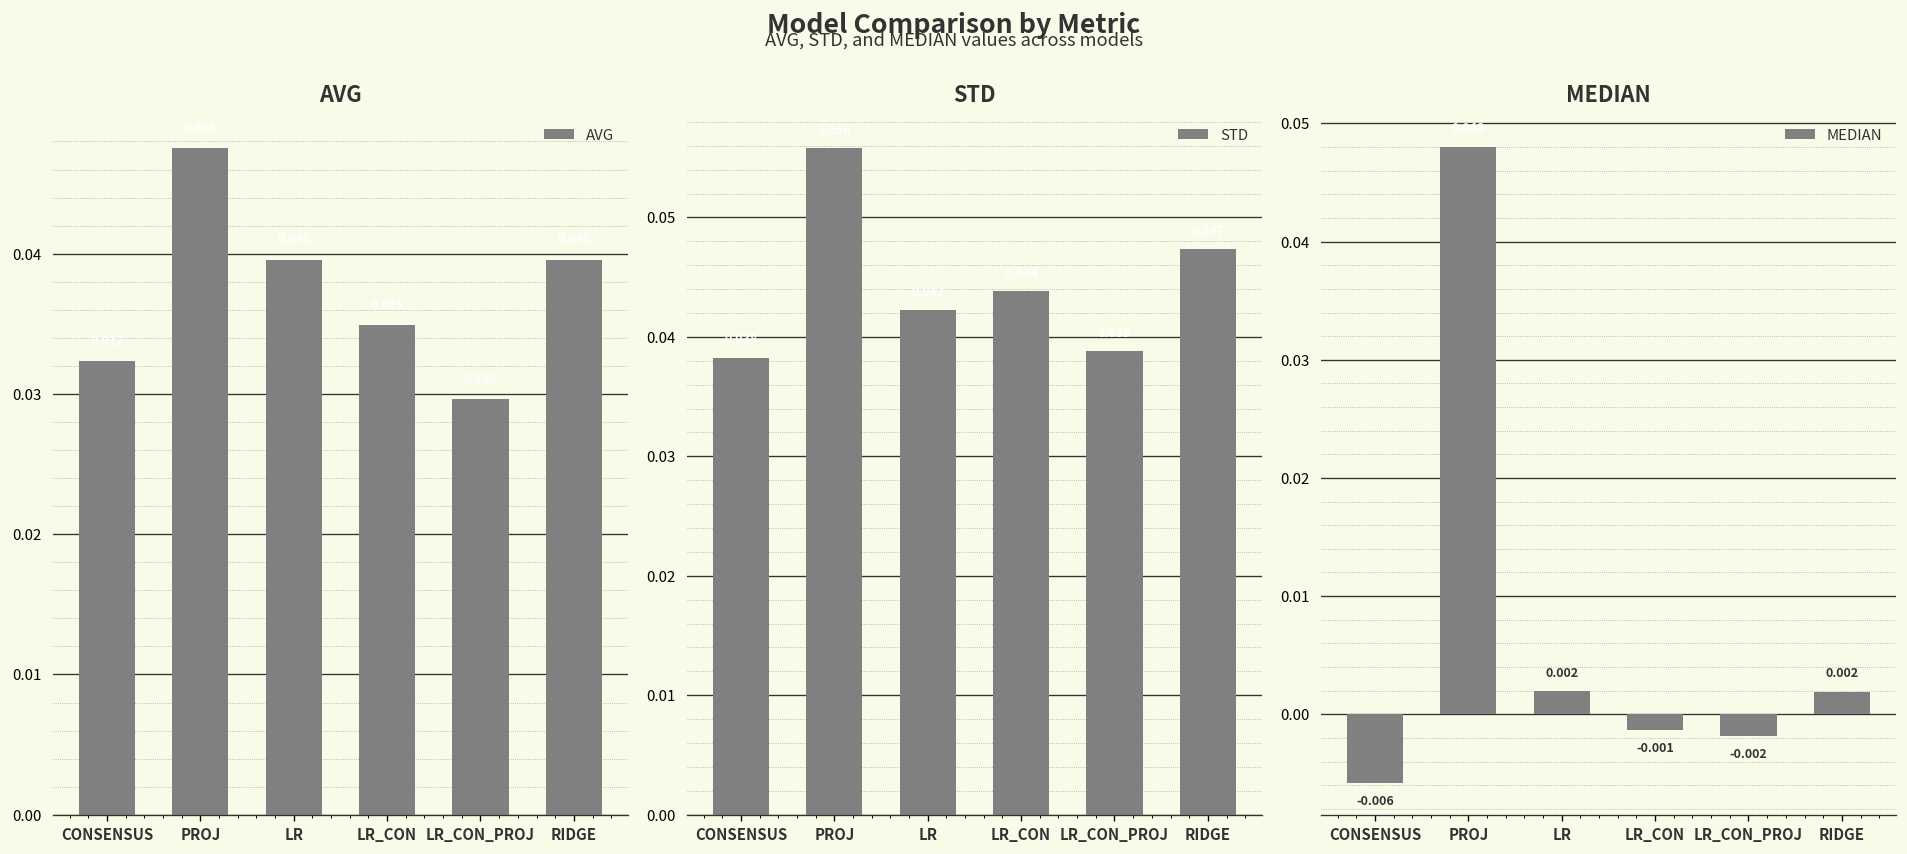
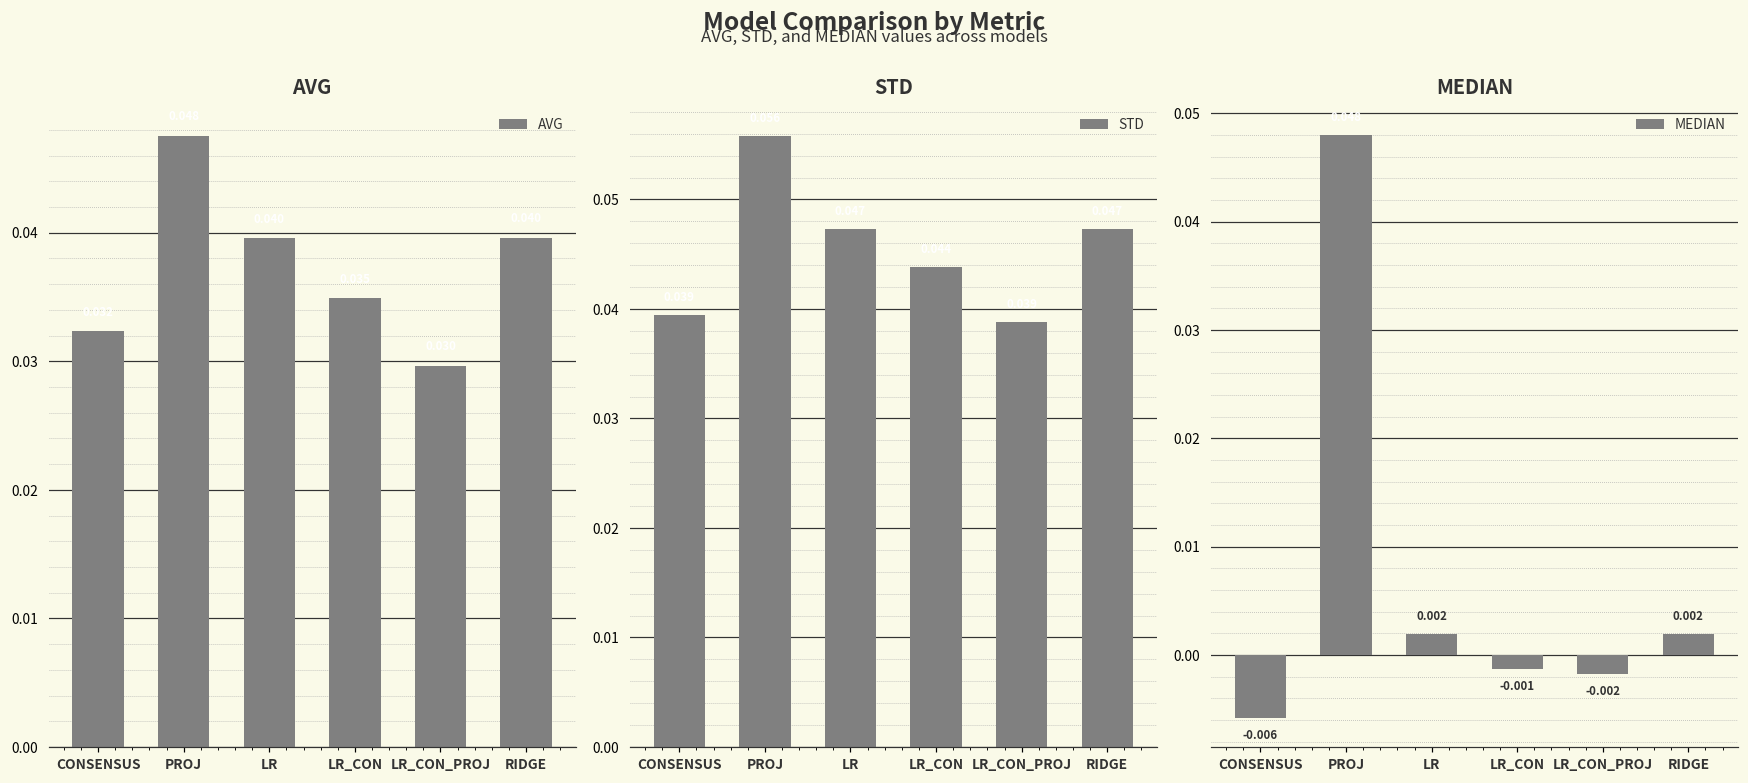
STD, CONSENSUS: 0.038 -> 0.039
STD, LR: 0.042 -> 0.047
